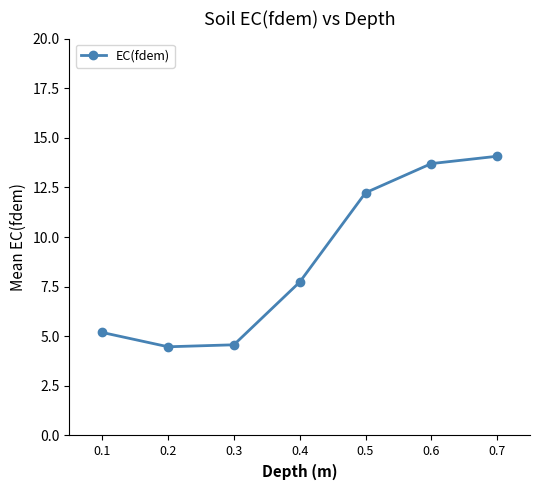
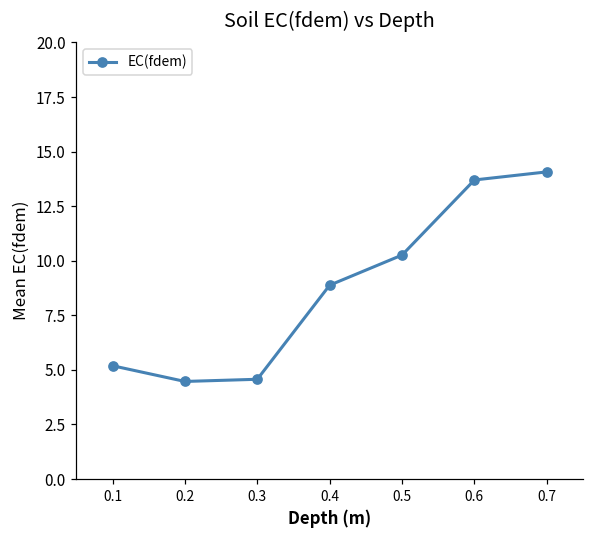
0.4: 7.7 -> 8.9
0.5: 12.2 -> 10.3
